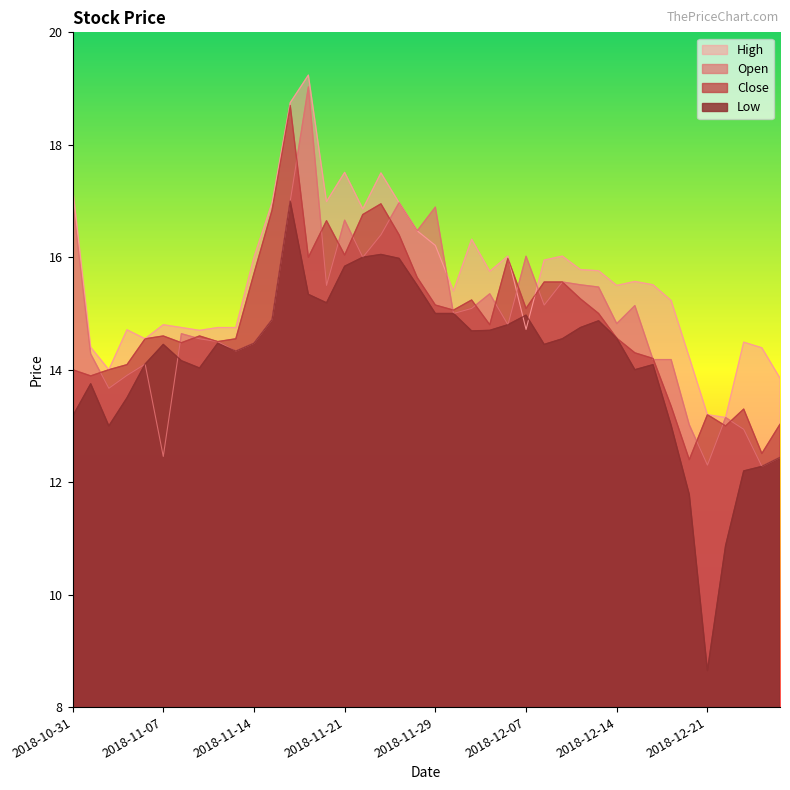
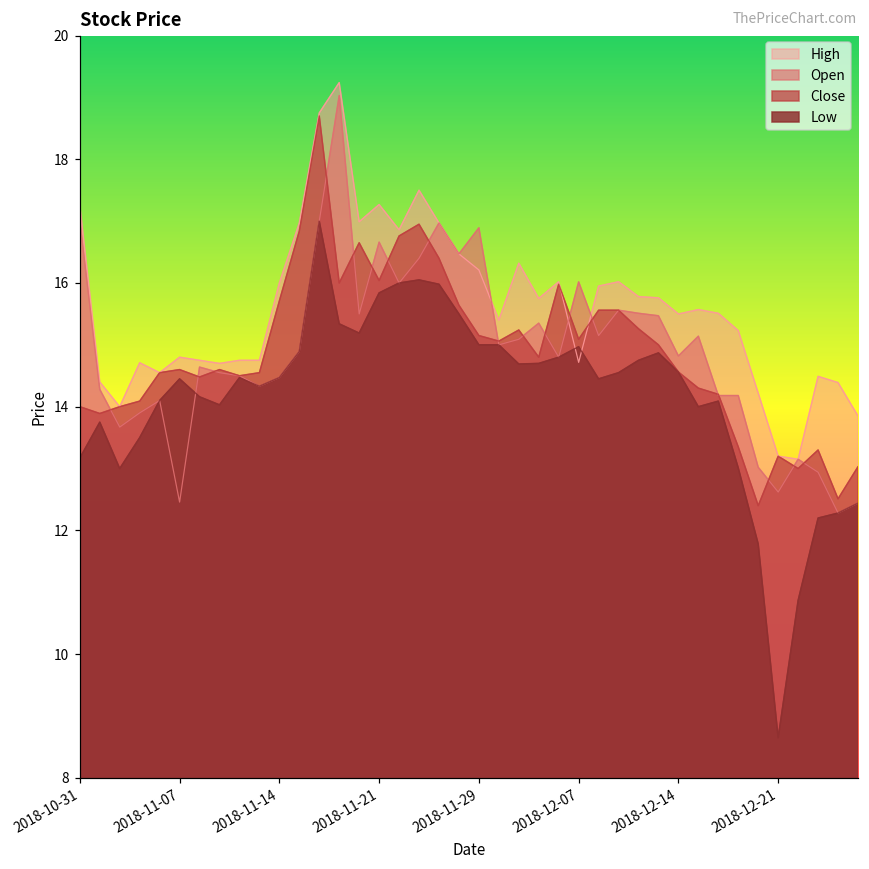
High, 2018-11-21: 17.5 -> 17.3
Open, 2018-12-21: 12.3 -> 12.6
